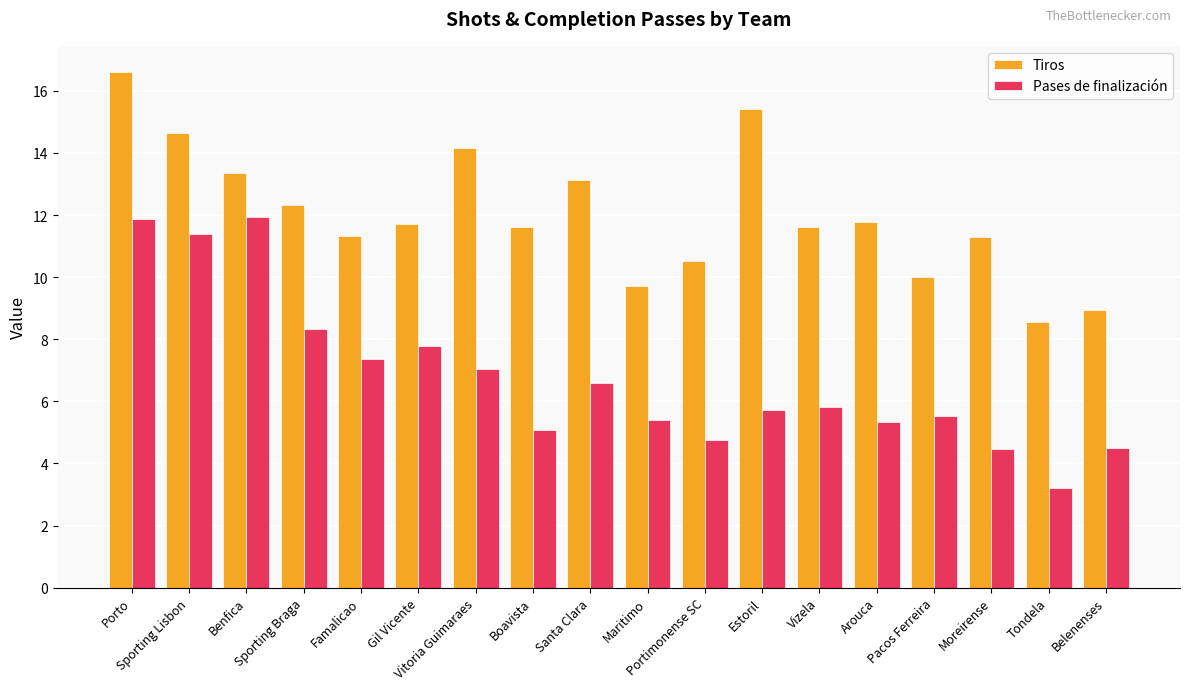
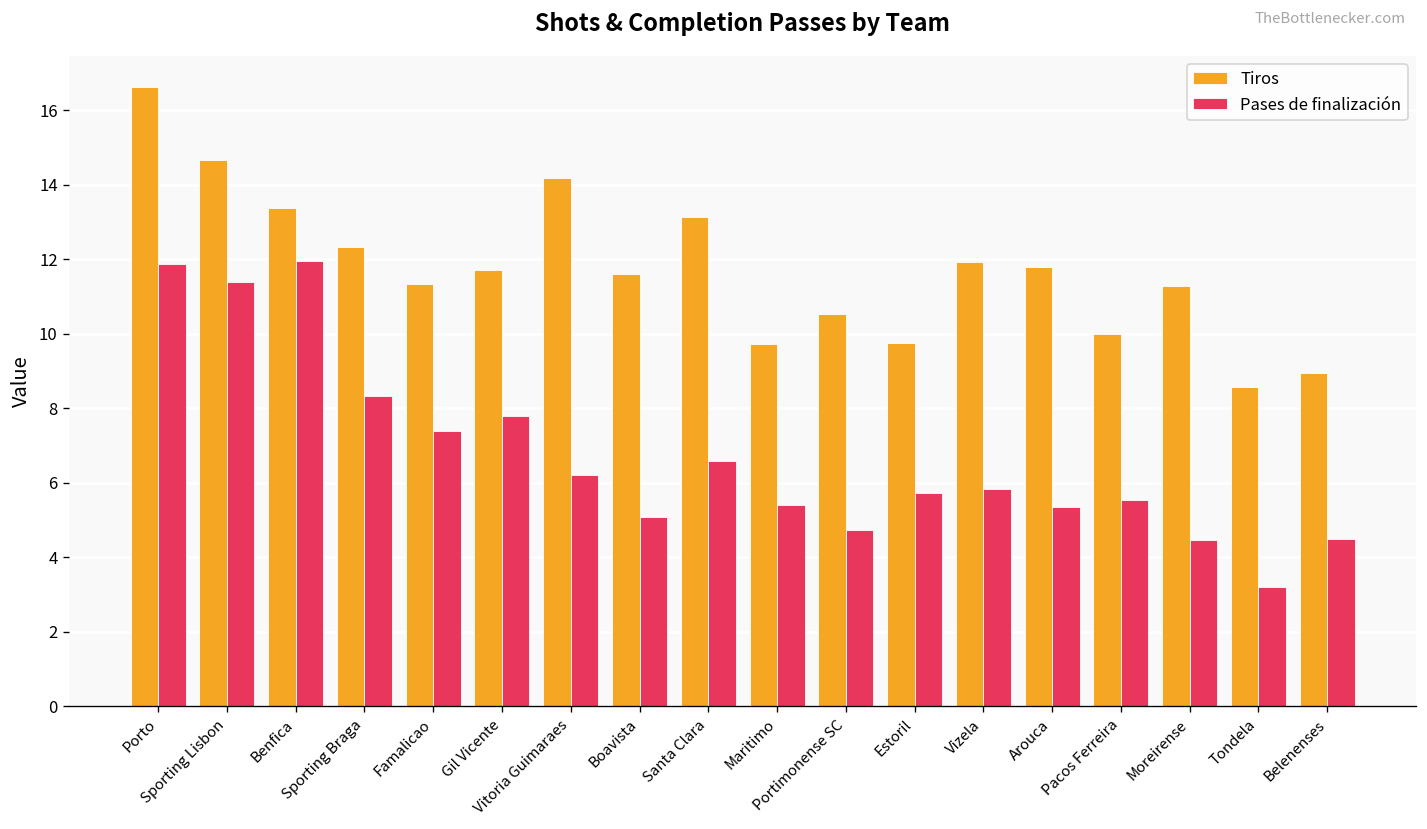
Pases de finalización, Vitoria Guimaraes: 7.0 -> 6.2
Tiros, Estoril: 15.4 -> 9.7
Tiros, Vizela: 11.6 -> 11.9
